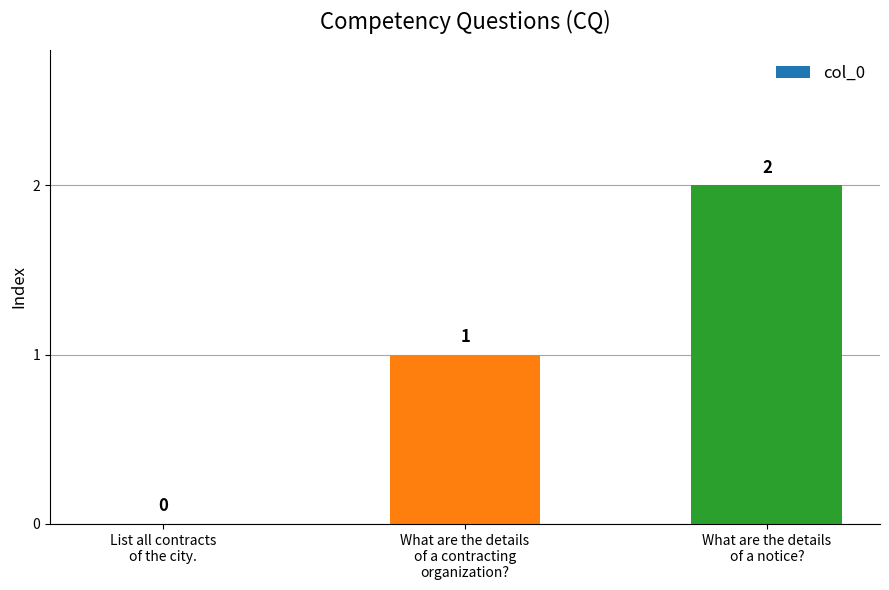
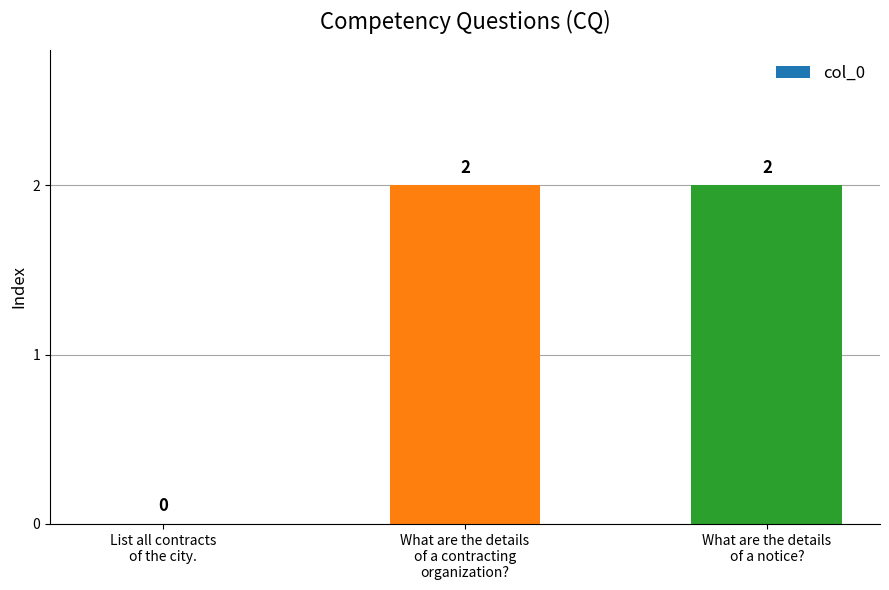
What are the details of a contracting organization?: 1 -> 2
